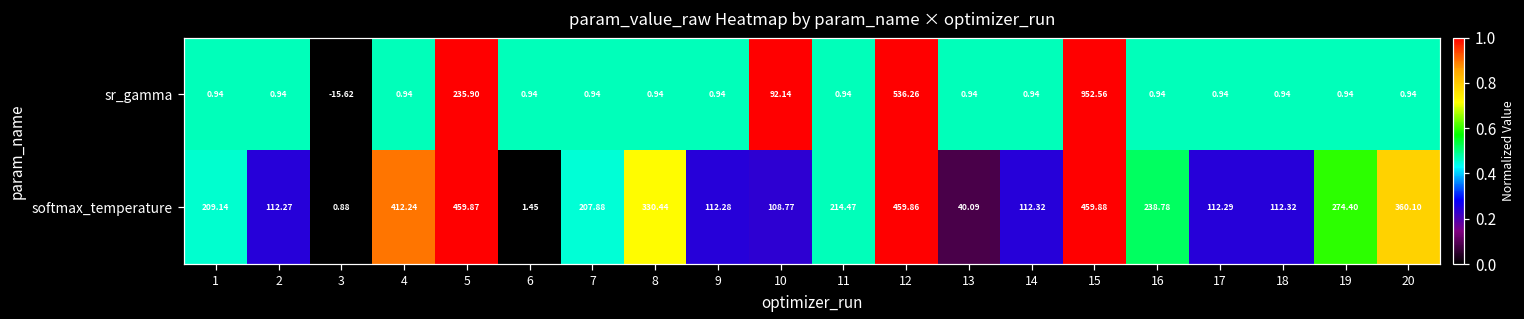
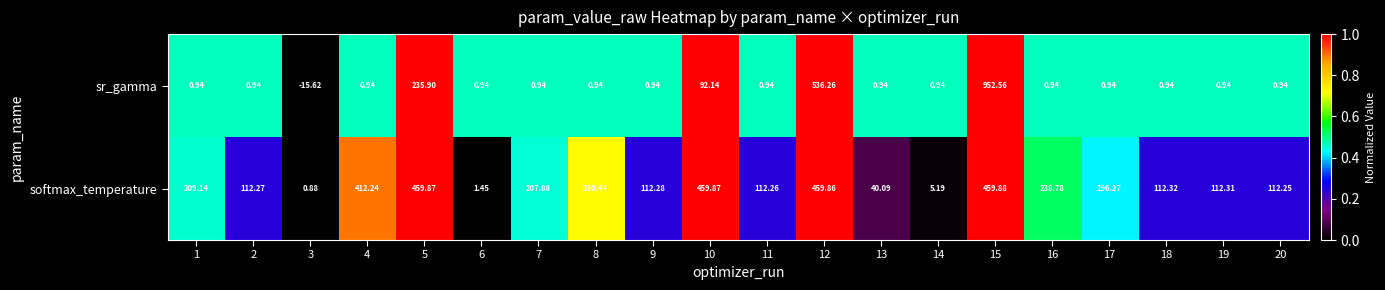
softmax_temperature, 10: 108.77 -> 459.87
softmax_temperature, 11: 214.47 -> 112.26
softmax_temperature, 14: 112.32 -> 5.19
softmax_temperature, 17: 112.29 -> 196.27
softmax_temperature, 19: 274.40 -> 112.31
softmax_temperature, 20: 360.10 -> 112.25
